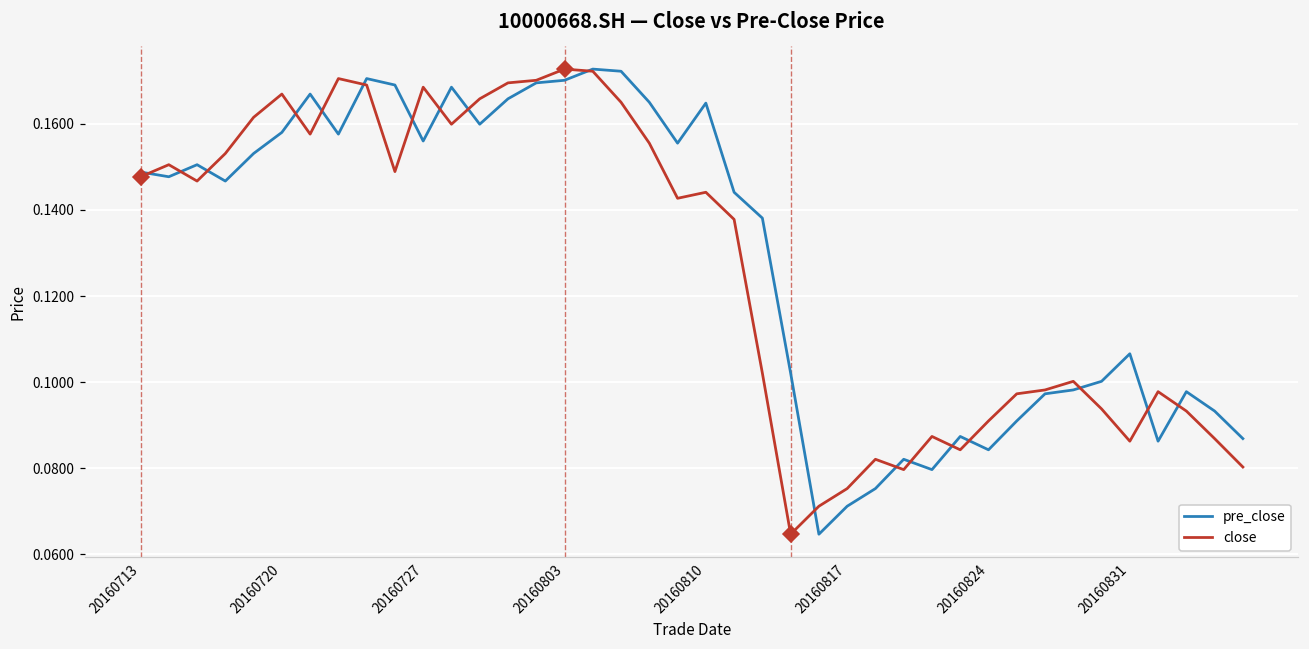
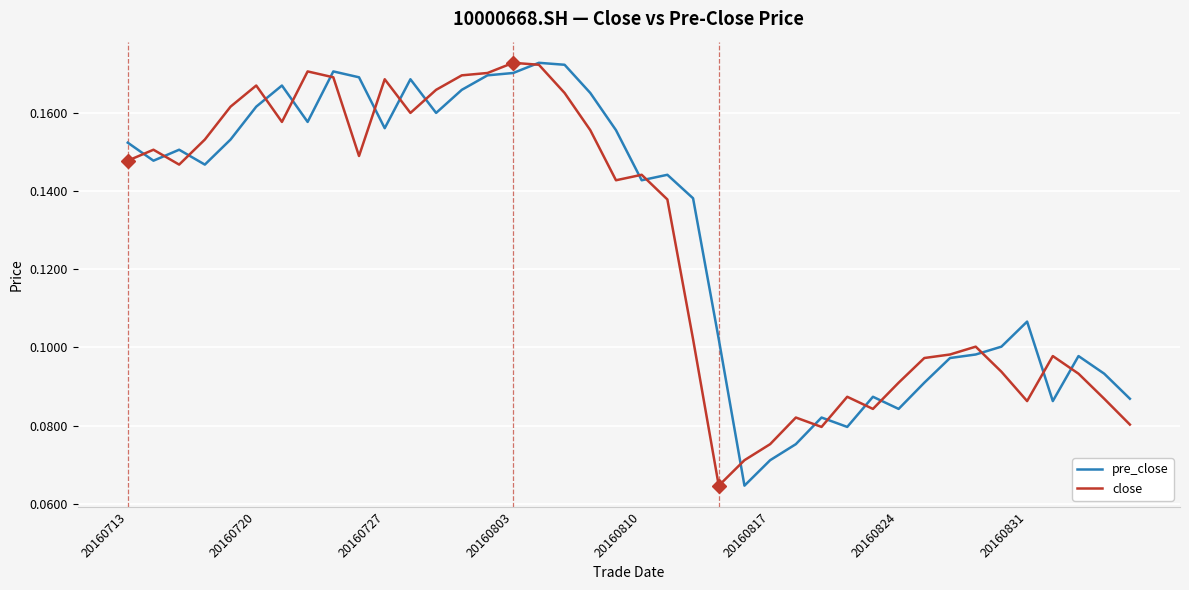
pre_close, 20160713: 0.149 -> 0.152
pre_close, 20160720: 0.158 -> 0.162
pre_close, 20160810: 0.165 -> 0.143
